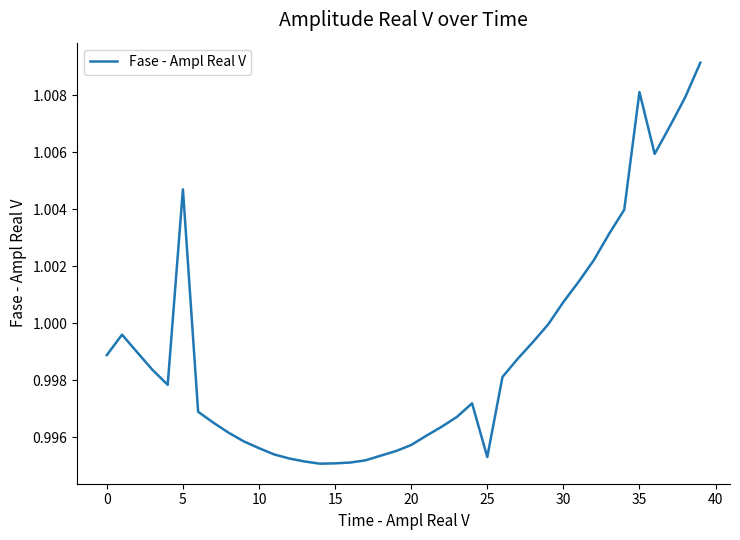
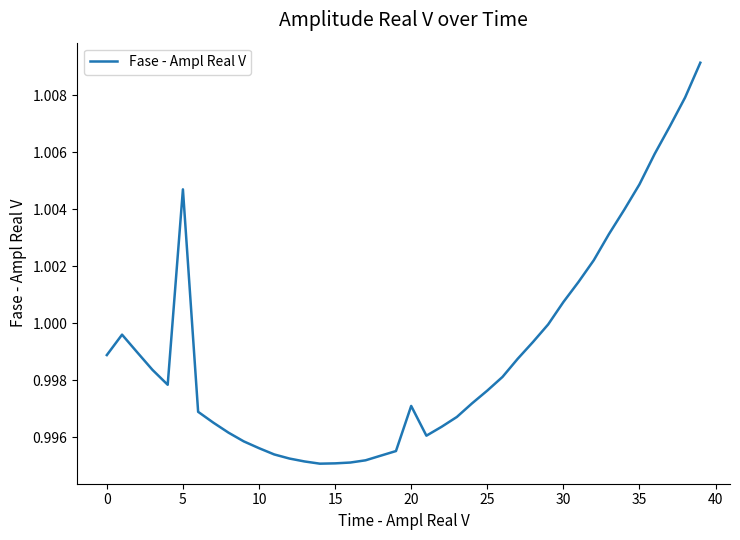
20: 0.9957 -> 0.9971
25: 0.9953 -> 0.9976
35: 1.0081 -> 1.0049
